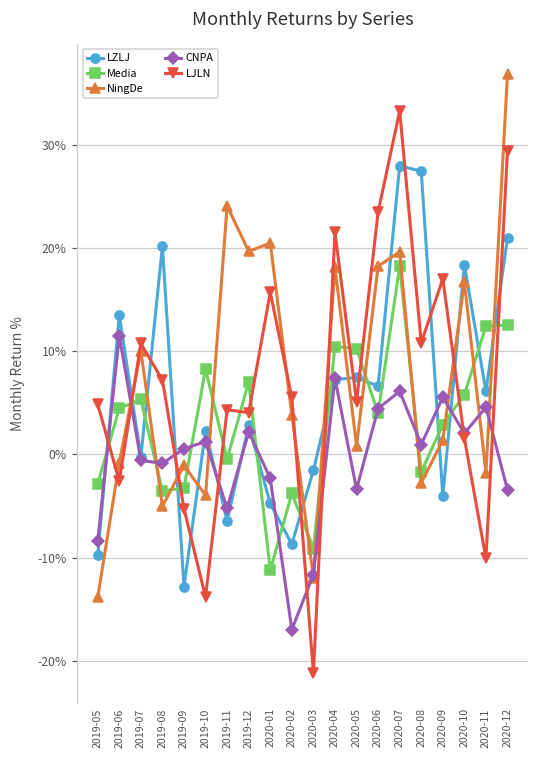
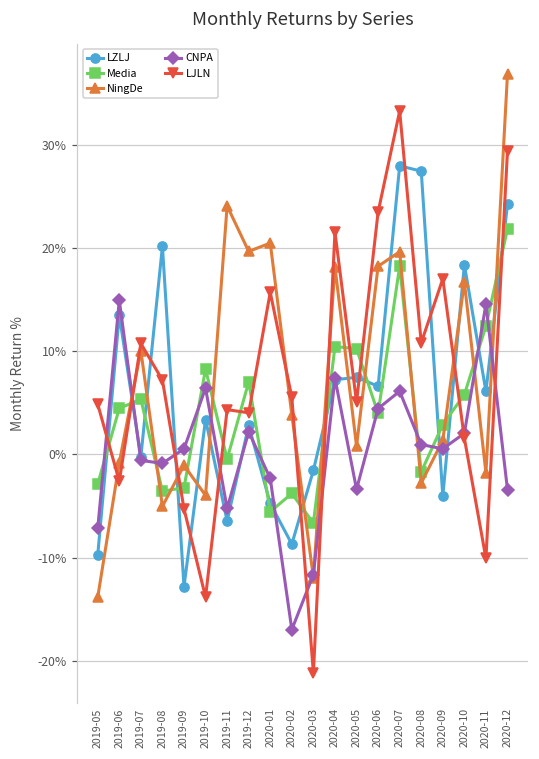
CNPA, 2019-05: -8% -> -7%
CNPA, 2019-06: 11% -> 15%
LZLJ, 2019-10: 2% -> 3%
CNPA, 2019-10: 1% -> 6%
Media, 2020-01: -11% -> -6%
Media, 2020-03: -9% -> -7%
CNPA, 2020-09: 6% -> 1%
CNPA, 2020-11: 5% -> 15%
LZLJ, 2020-12: 21% -> 24%
Media, 2020-12: 13% -> 22%
